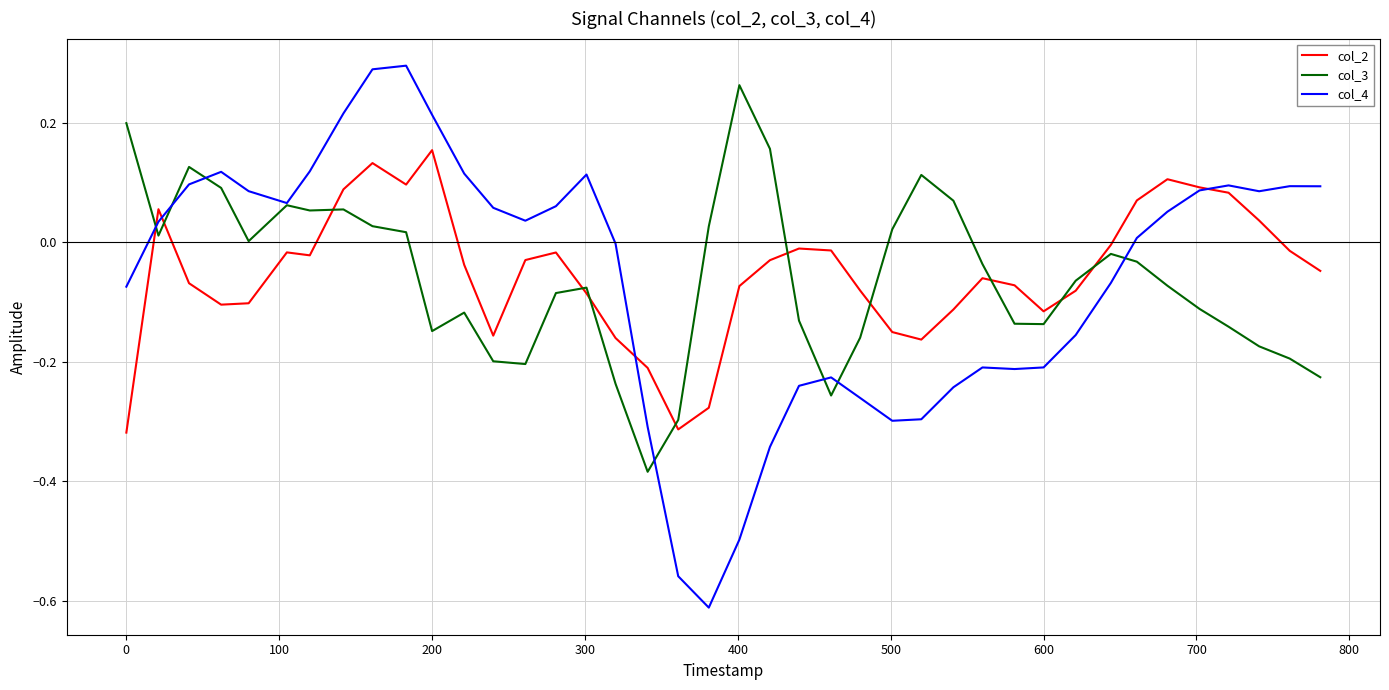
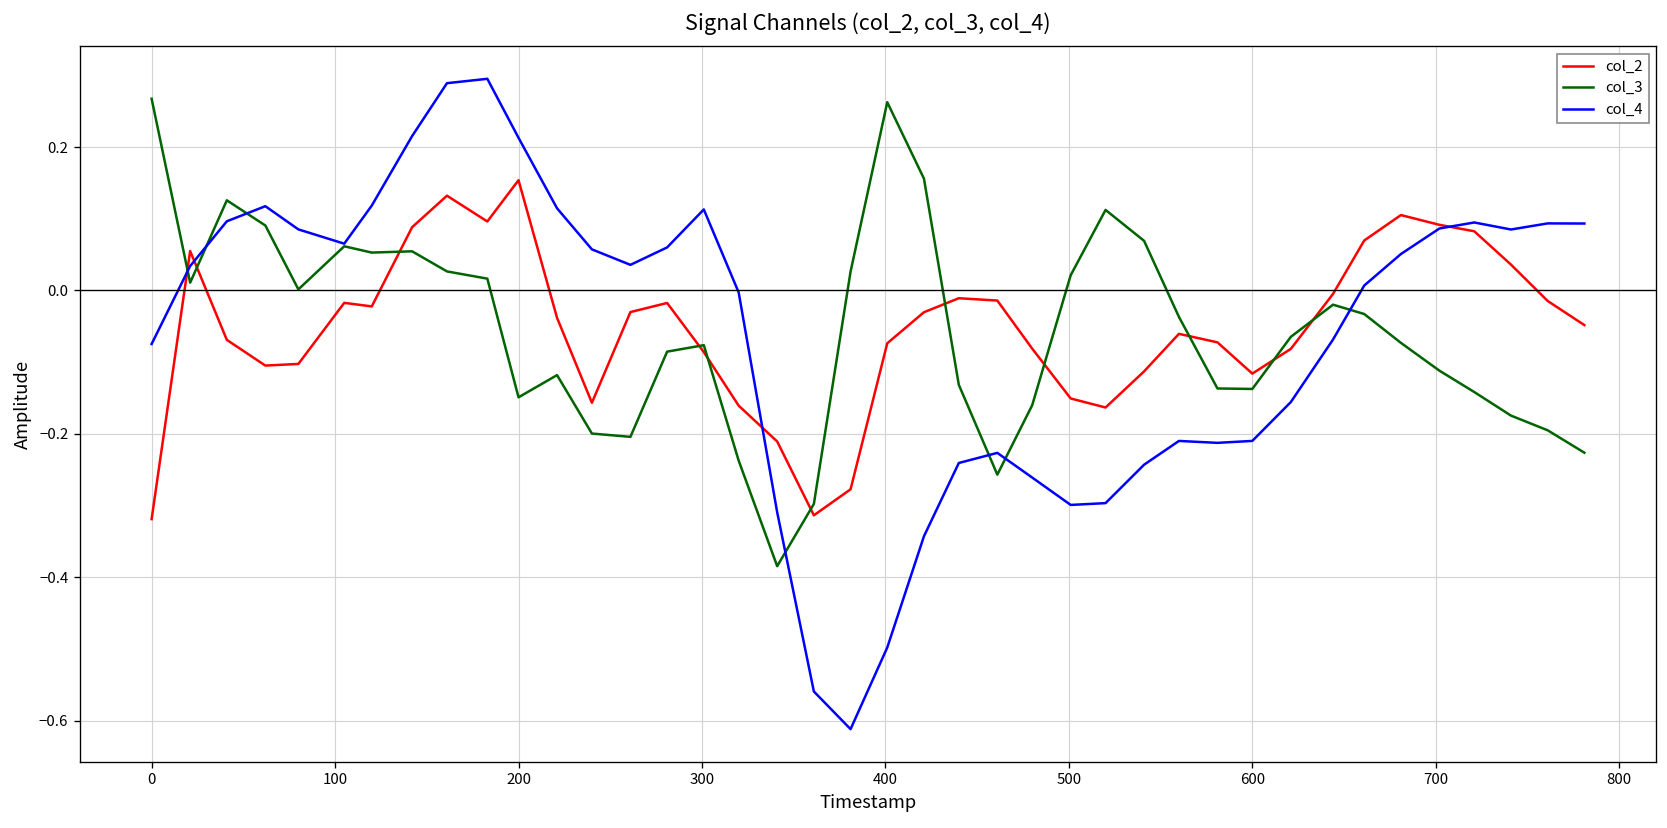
col_3, 0: 0.20 -> 0.27
